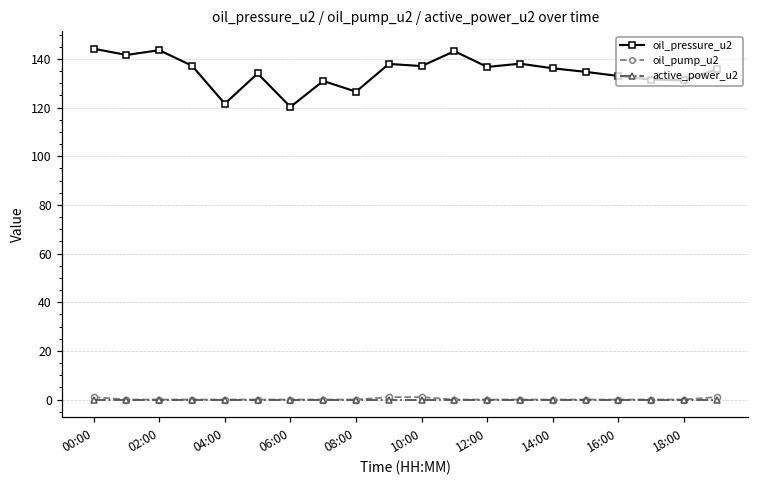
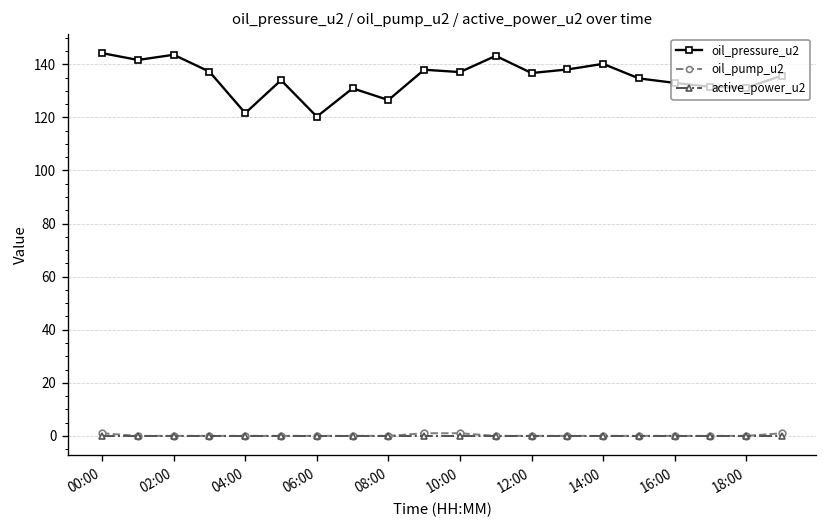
oil_pressure_u2, 14:00: 136 -> 140
